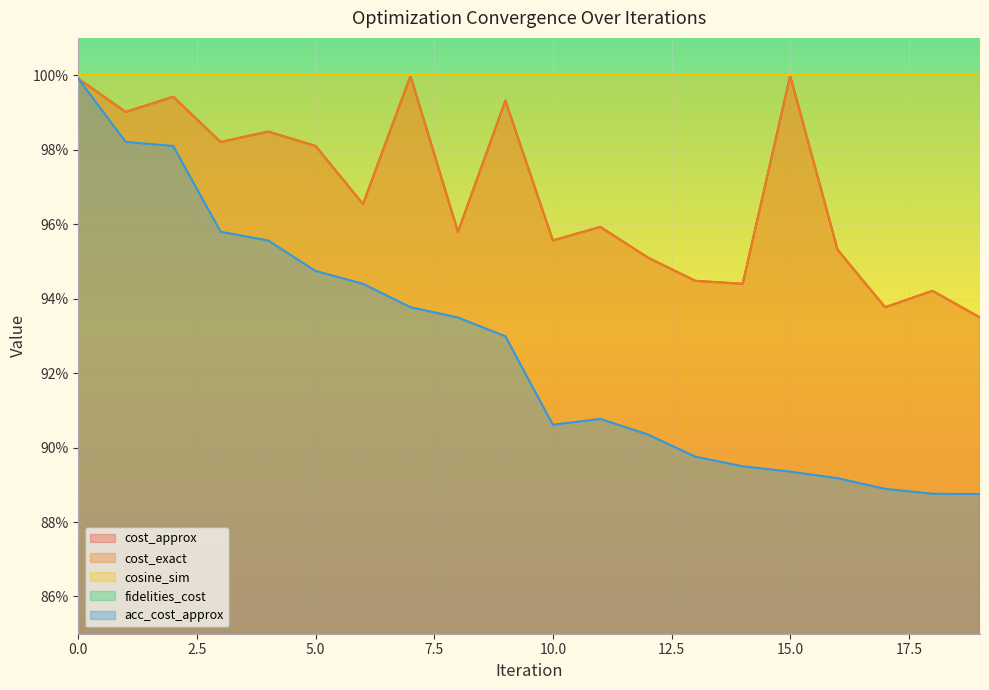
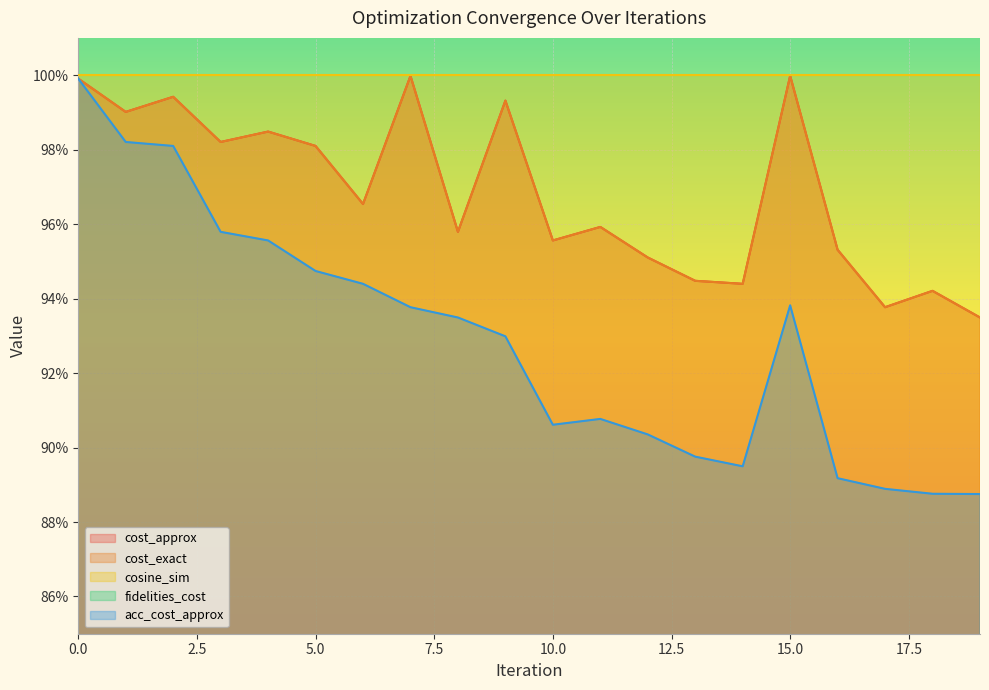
acc_cost_approx, 15.0: 89.4% -> 93.8%
